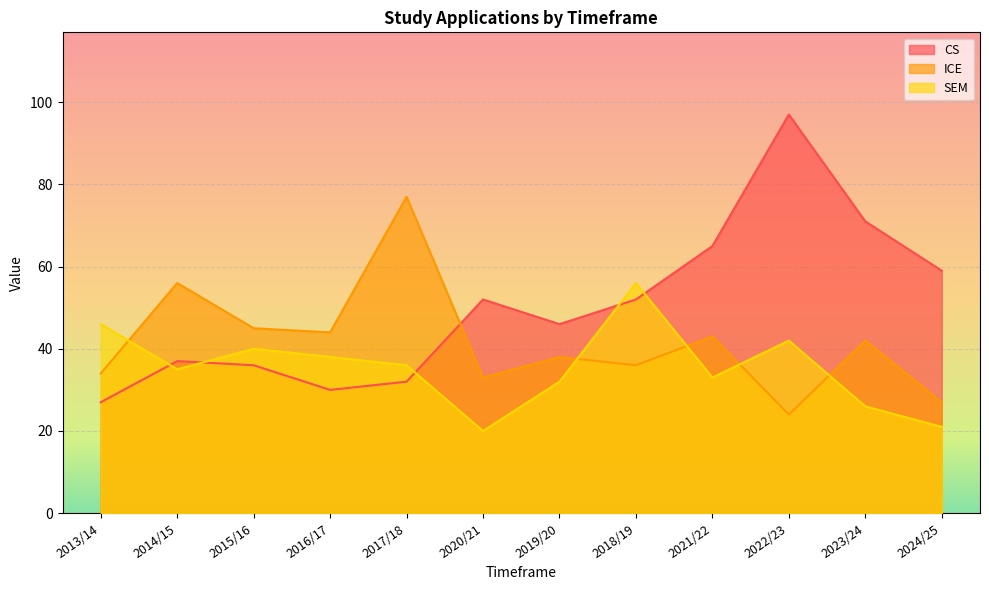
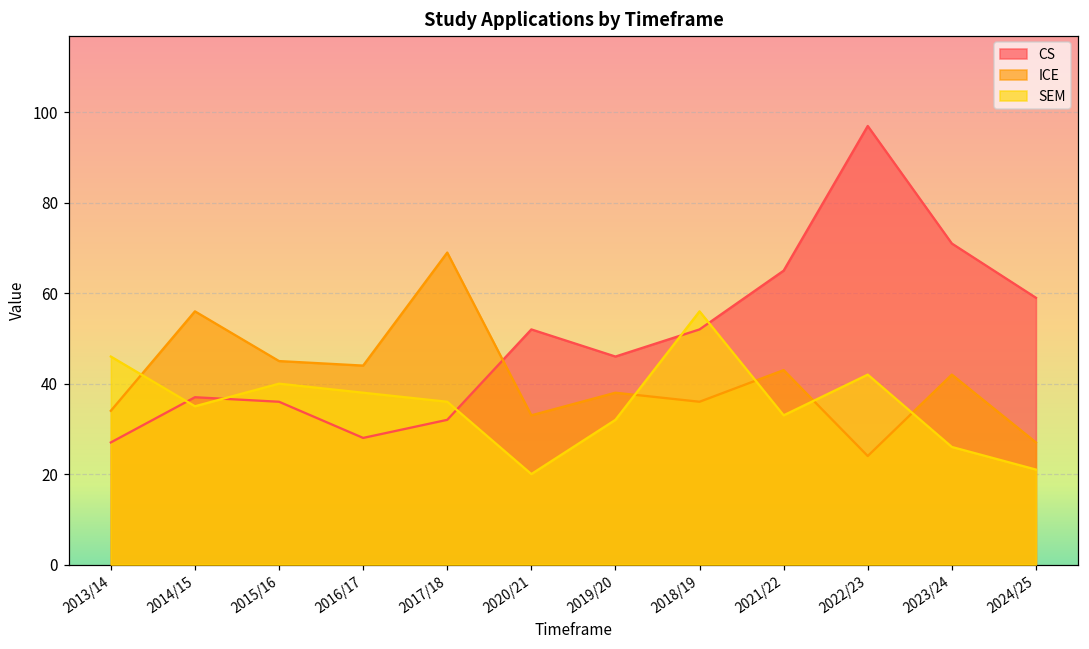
CS, 2016/17: 30 -> 28
ICE, 2017/18: 77 -> 69
